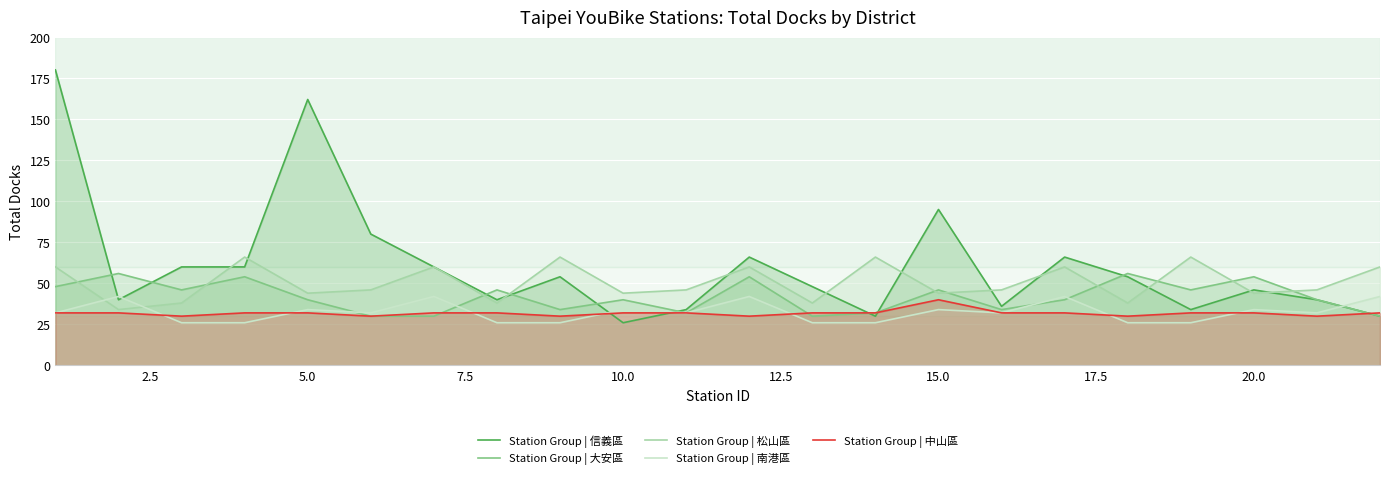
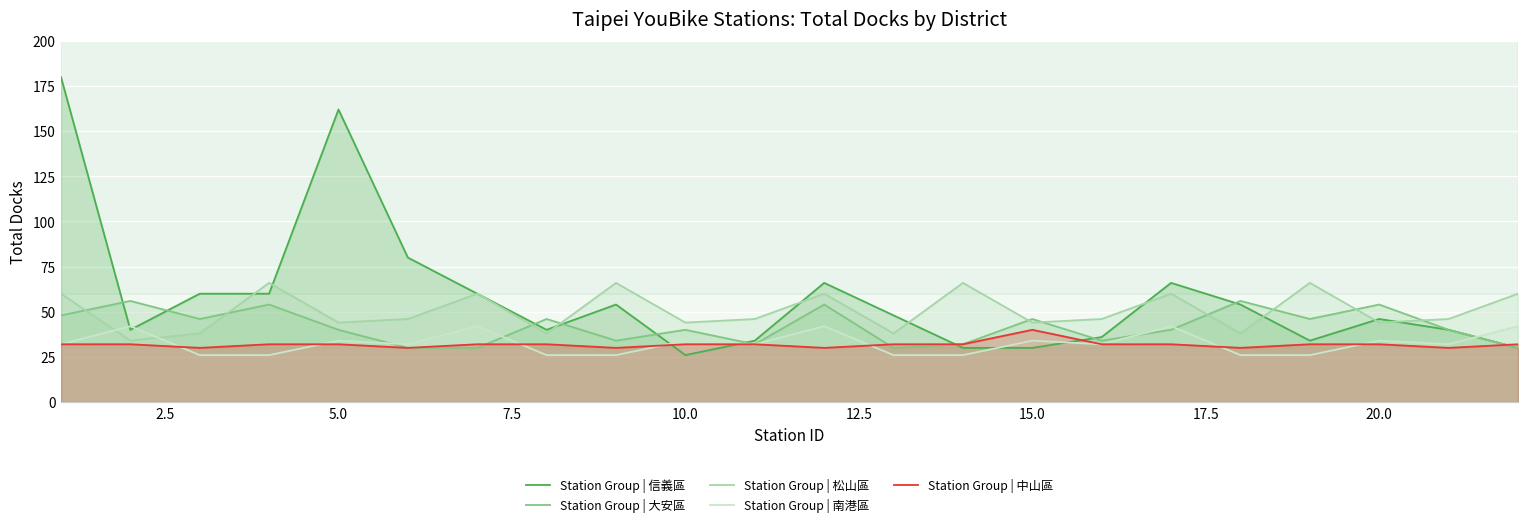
Station Group | 信義區, 15.0: 95 -> 30
